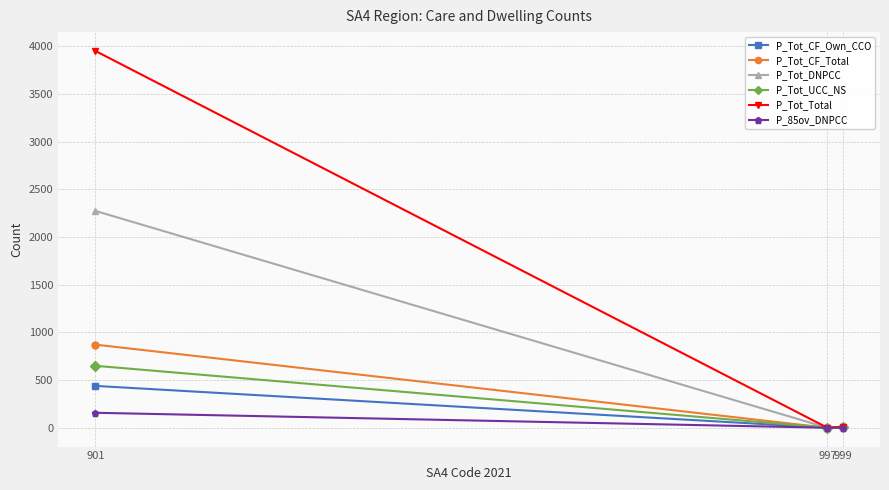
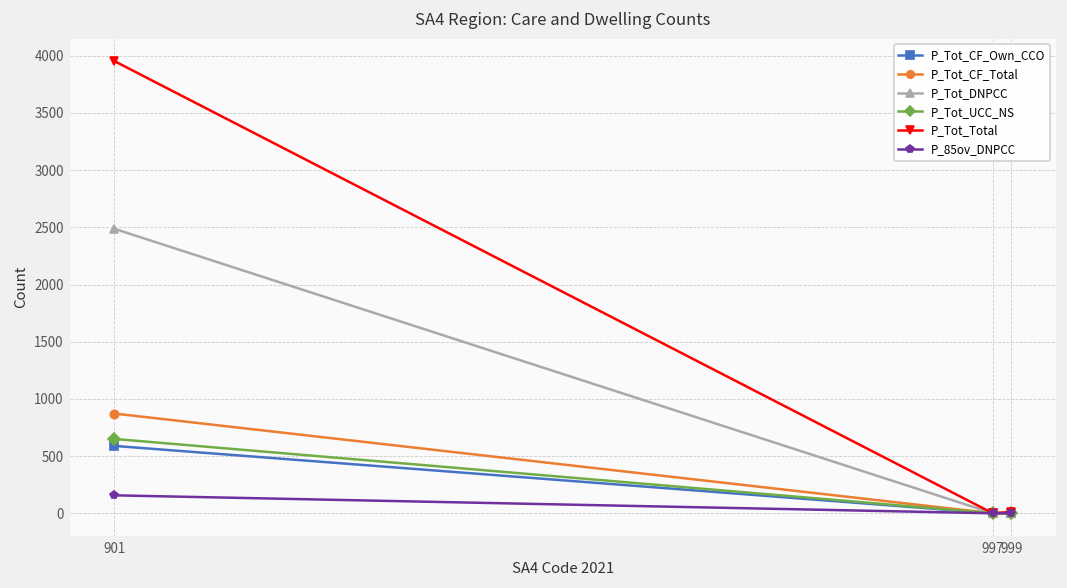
P_Tot_CF_Own_CCO, 901: 400 -> 600
P_Tot_DNPCC, 901: 2300 -> 2500
